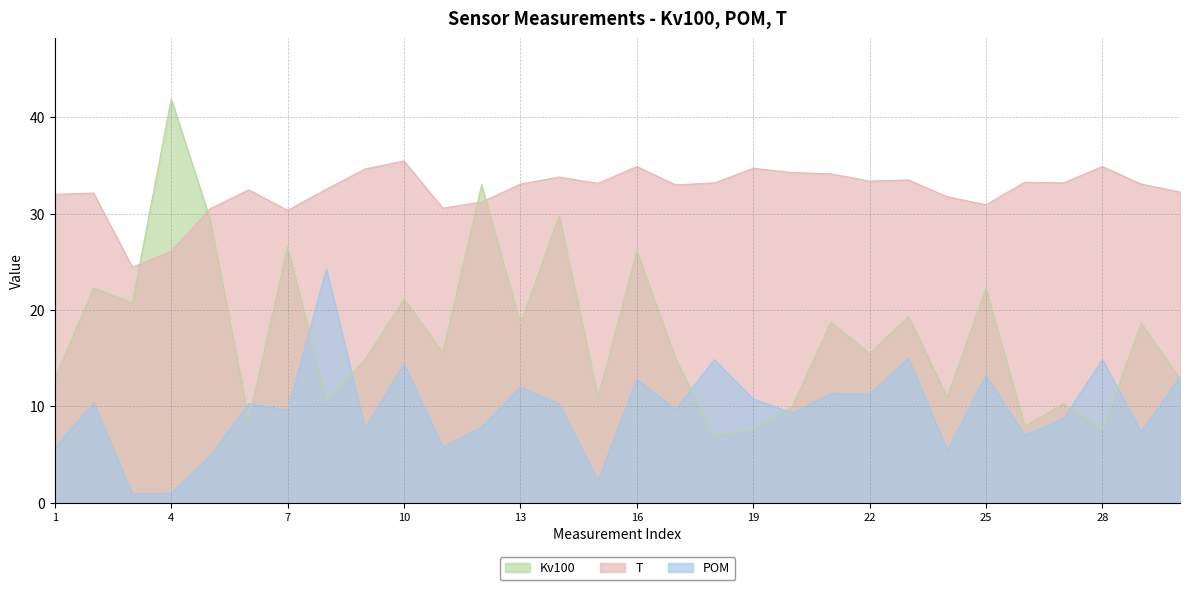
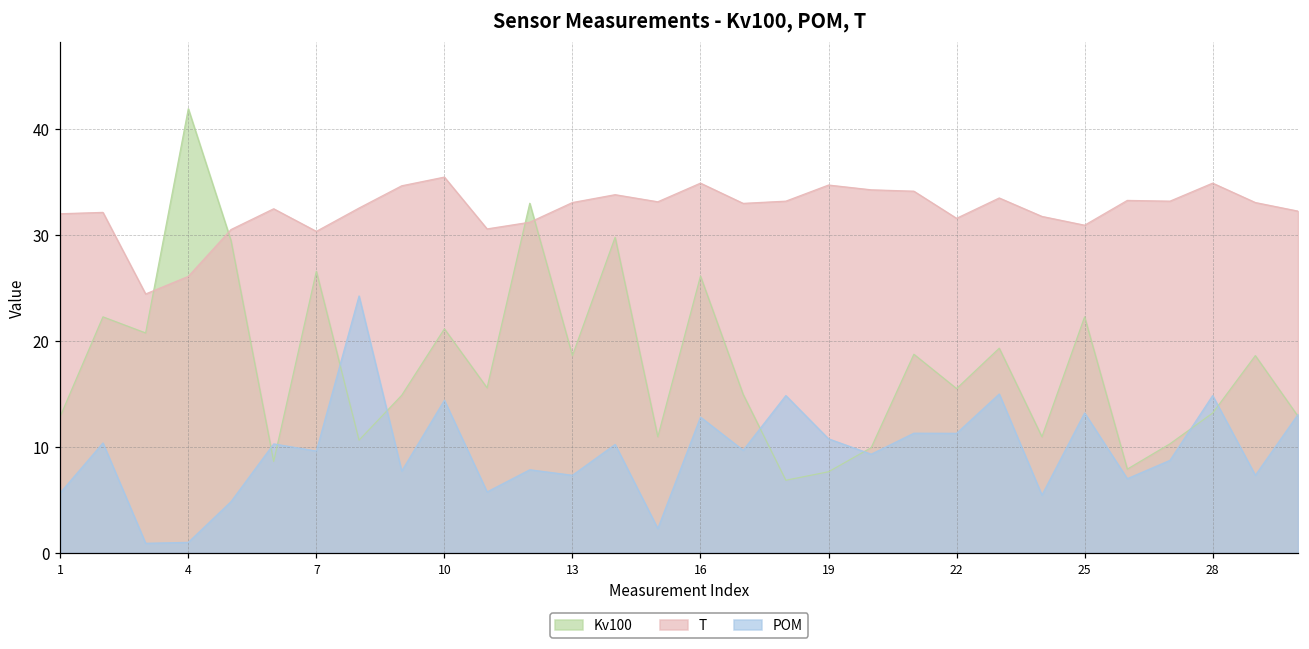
POM, 13: 12 -> 7
T, 22: 33 -> 32
Kv100, 28: 8 -> 13
